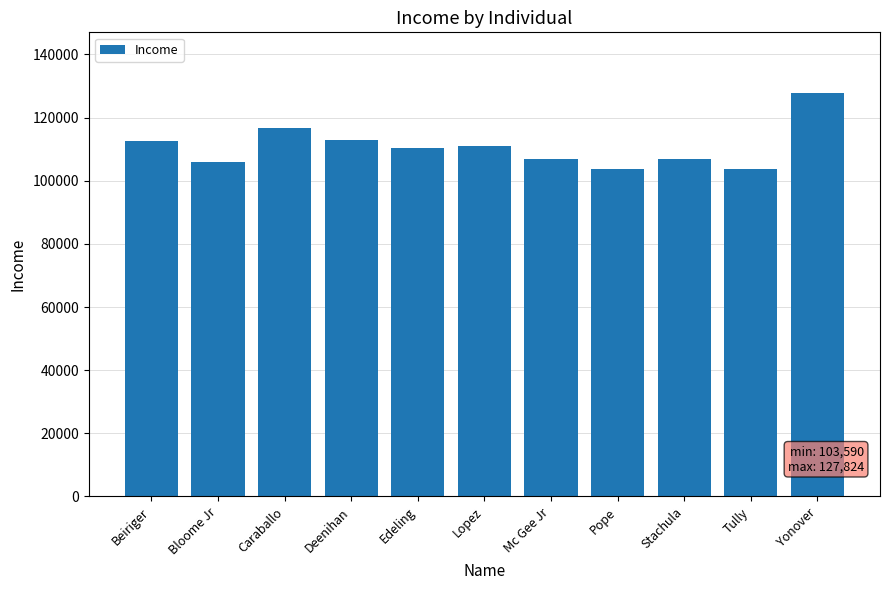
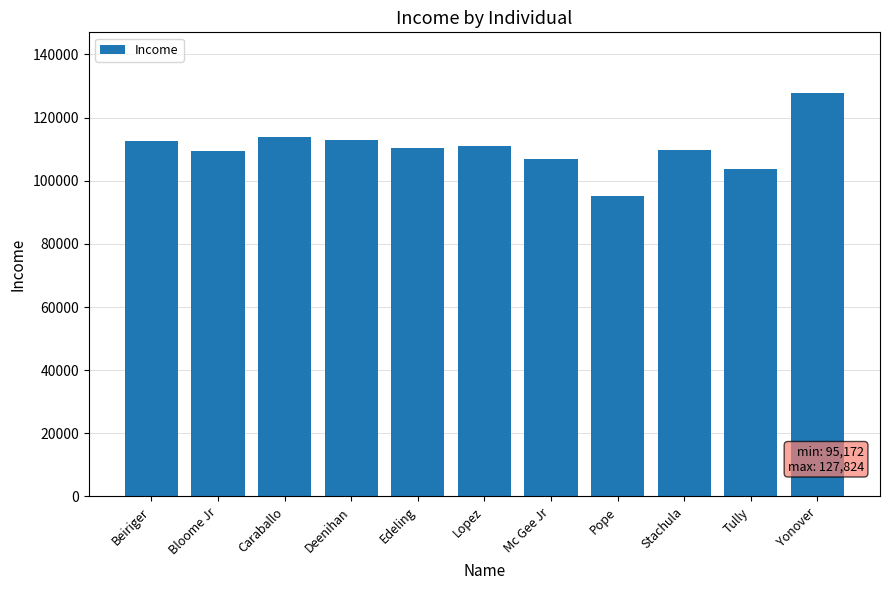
Bloome Jr: 106000 -> 109000
Caraballo: 117000 -> 114000
Pope: 103,590 -> 95,172
Stachula: 107000 -> 110000
